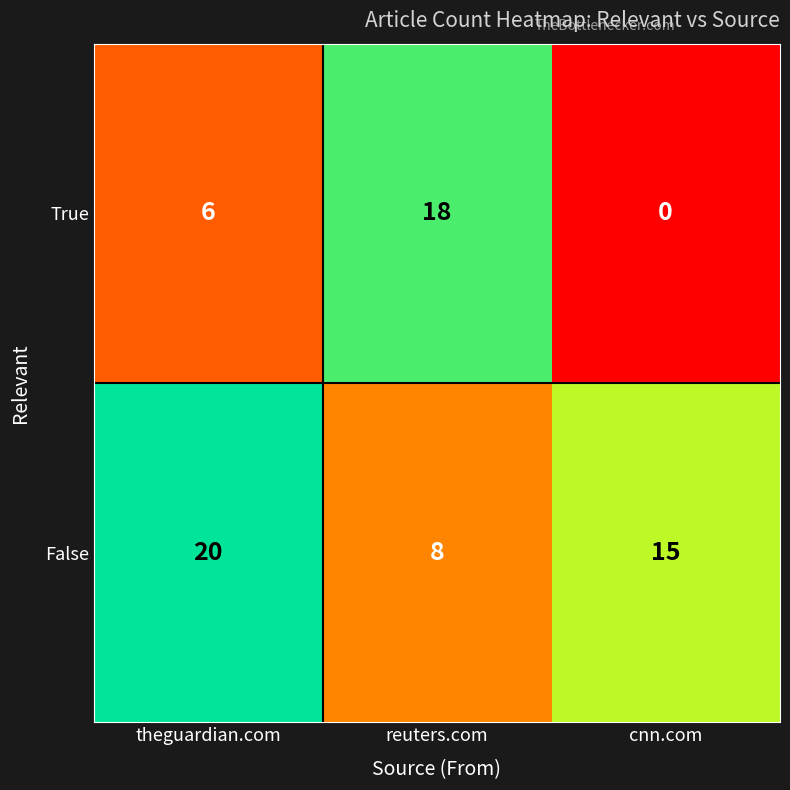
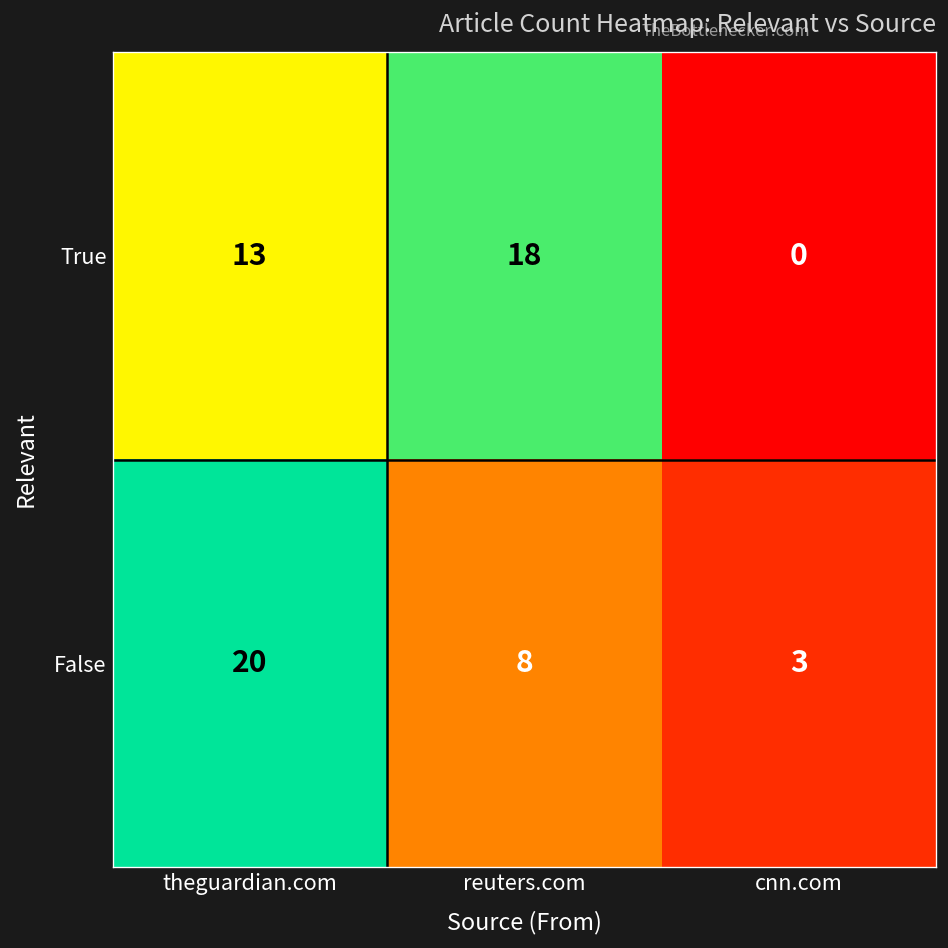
True, theguardian.com: 6 -> 13
False, cnn.com: 15 -> 3
